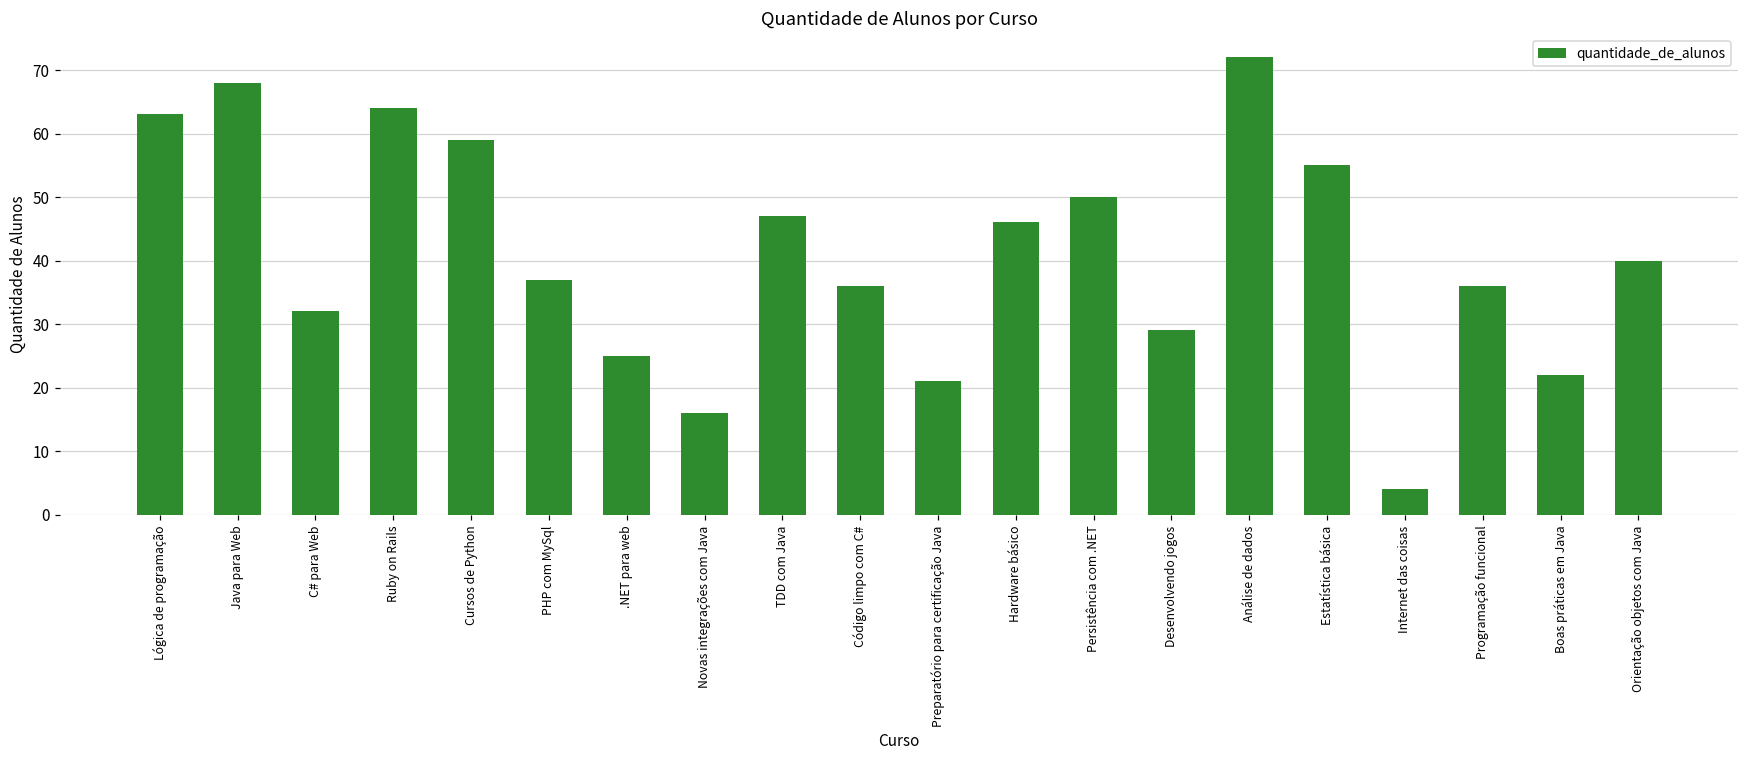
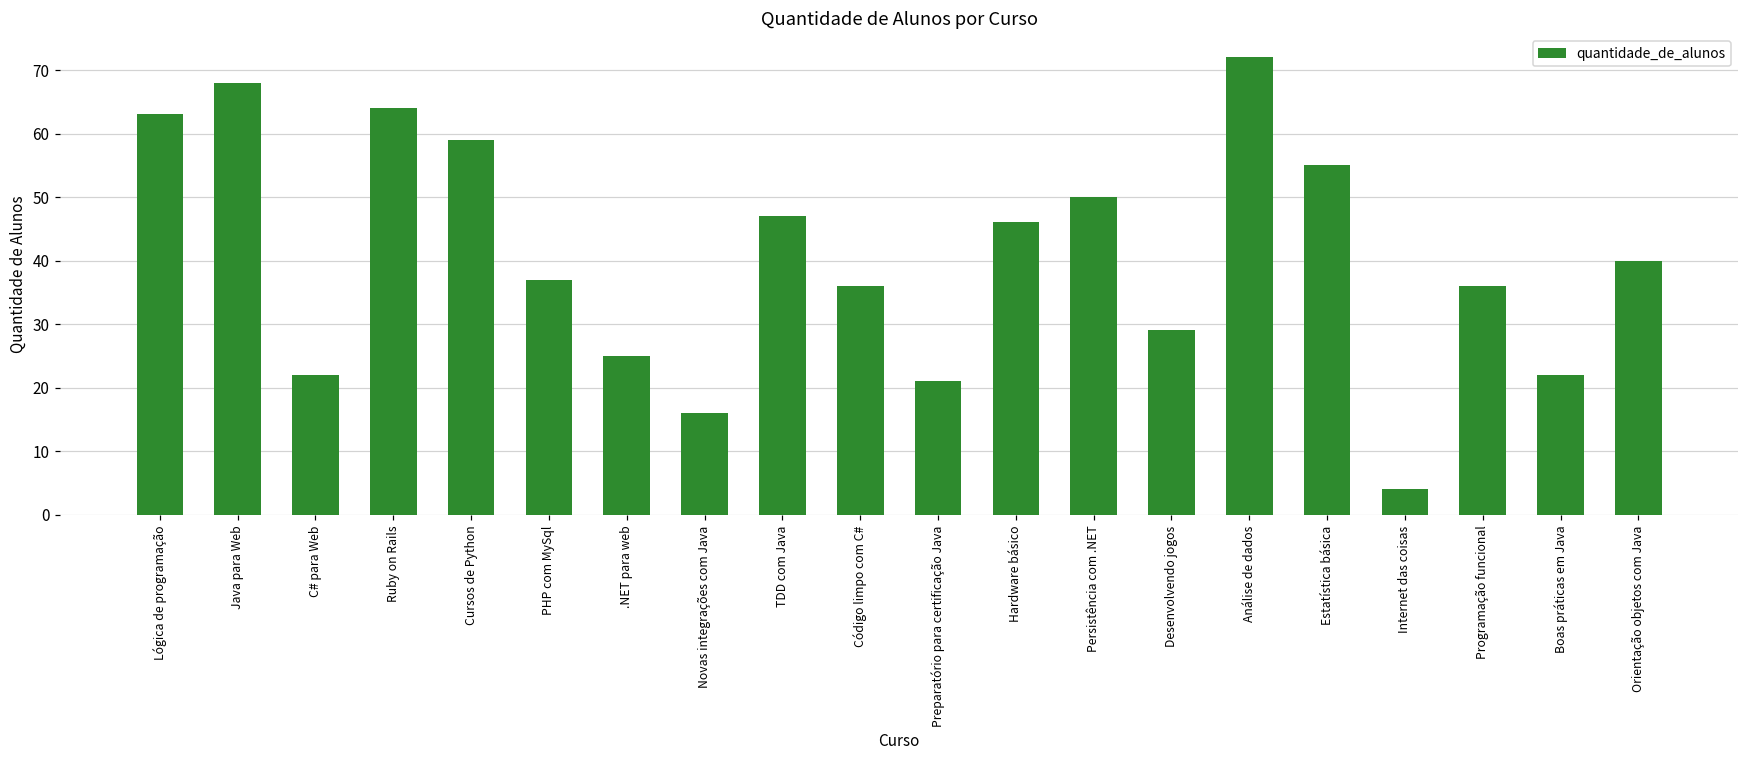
C# para Web: 32 -> 22
